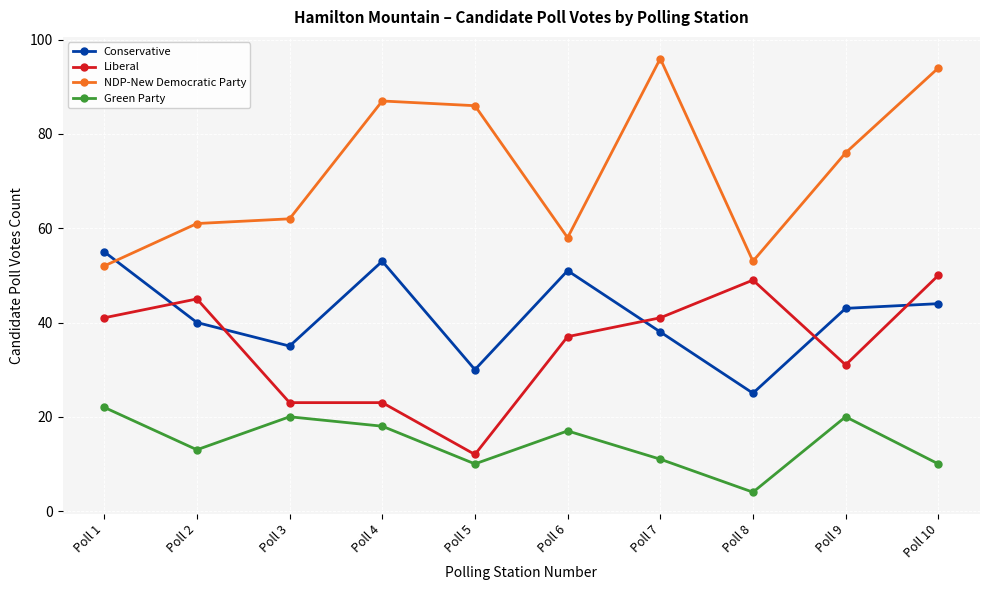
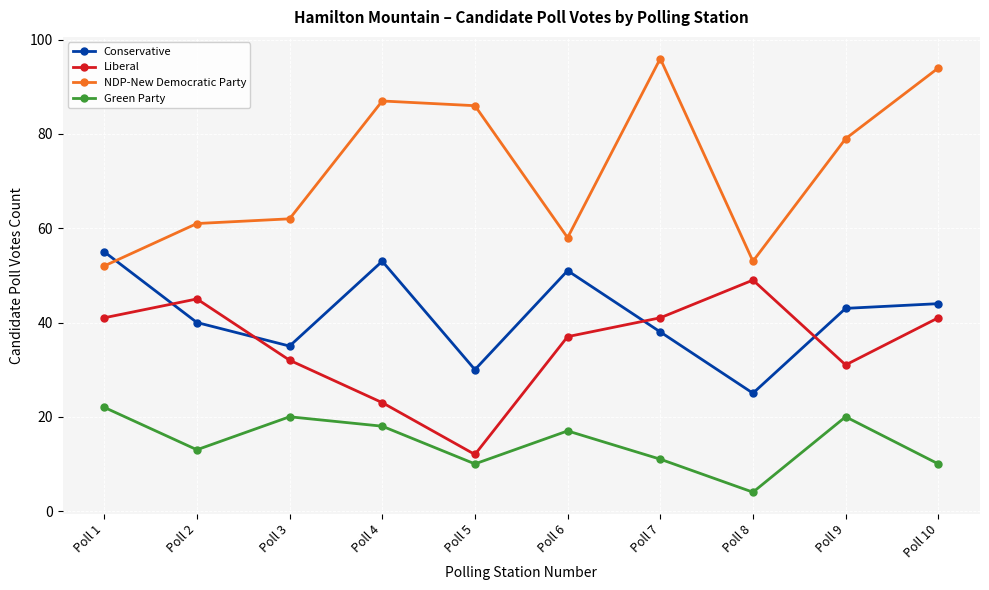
Liberal, Poll 3: 23 -> 32
NDP-New Democratic Party, Poll 9: 76 -> 79
Liberal, Poll 10: 50 -> 41
